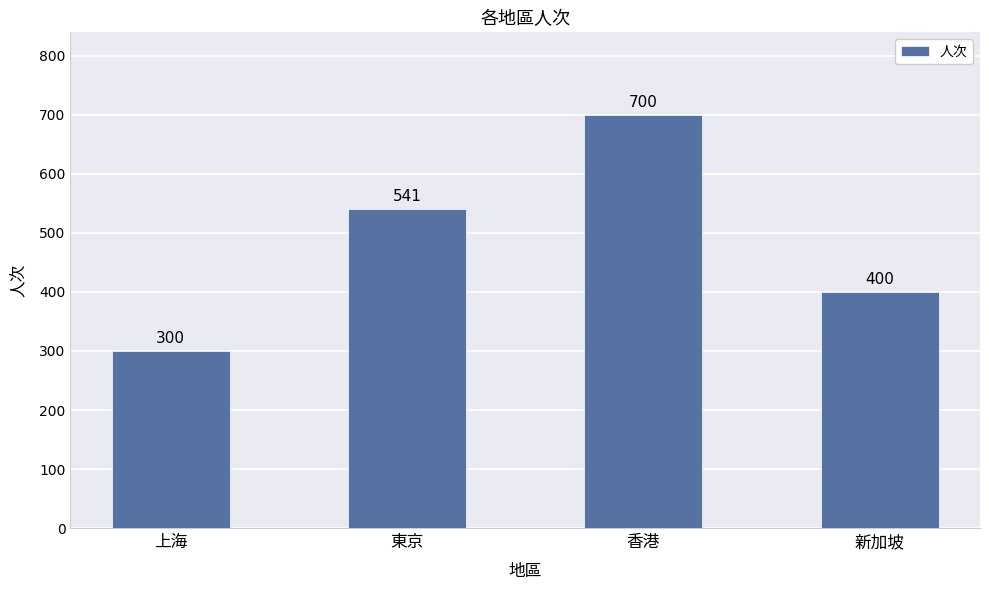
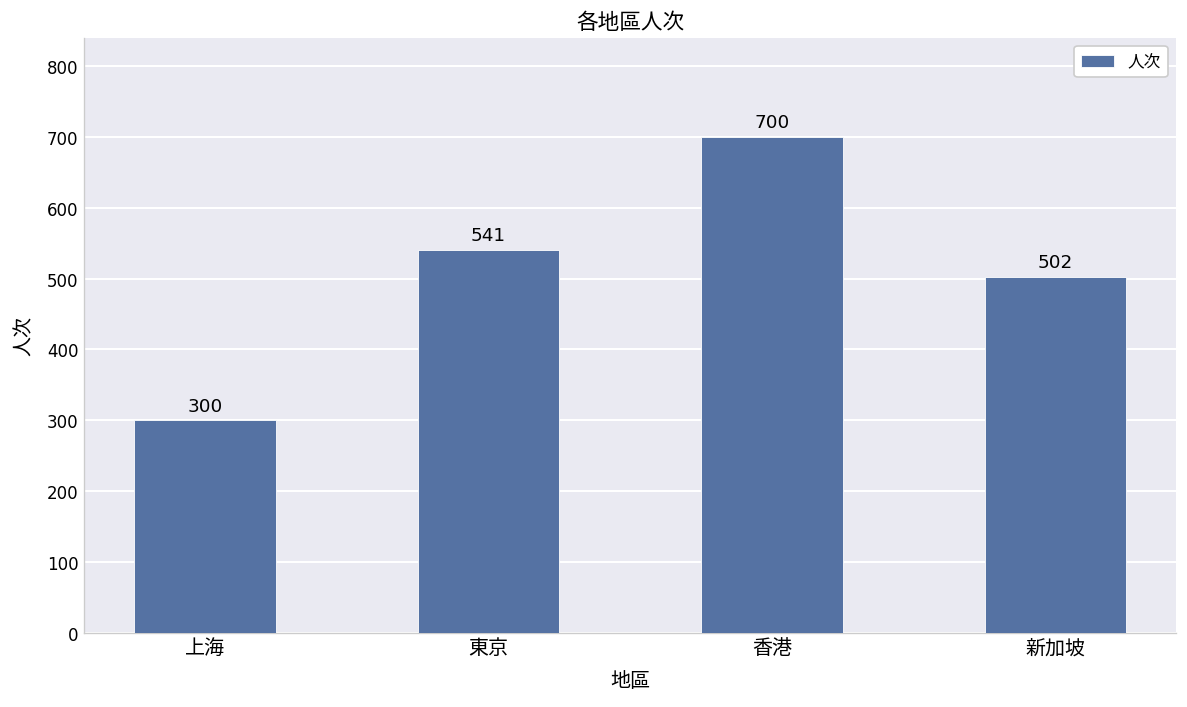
新加坡: 400 -> 502
